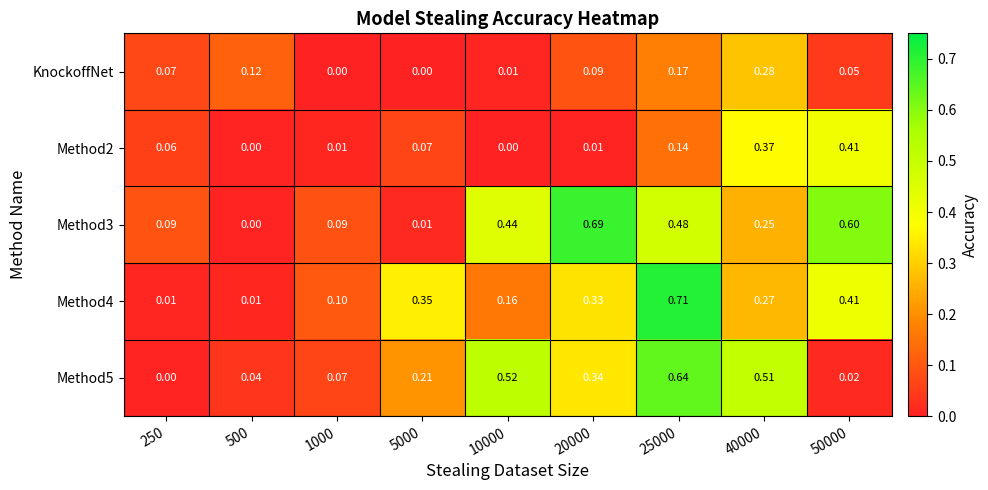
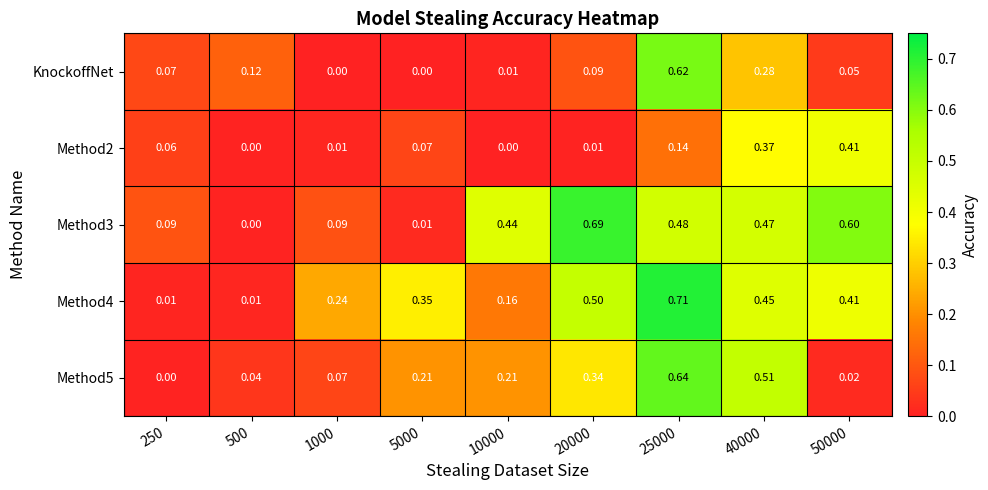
KnockoffNet, 25000: 0.17 -> 0.62
Method3, 40000: 0.25 -> 0.47
Method4, 1000: 0.10 -> 0.24
Method4, 20000: 0.33 -> 0.50
Method4, 40000: 0.27 -> 0.45
Method5, 10000: 0.52 -> 0.21
